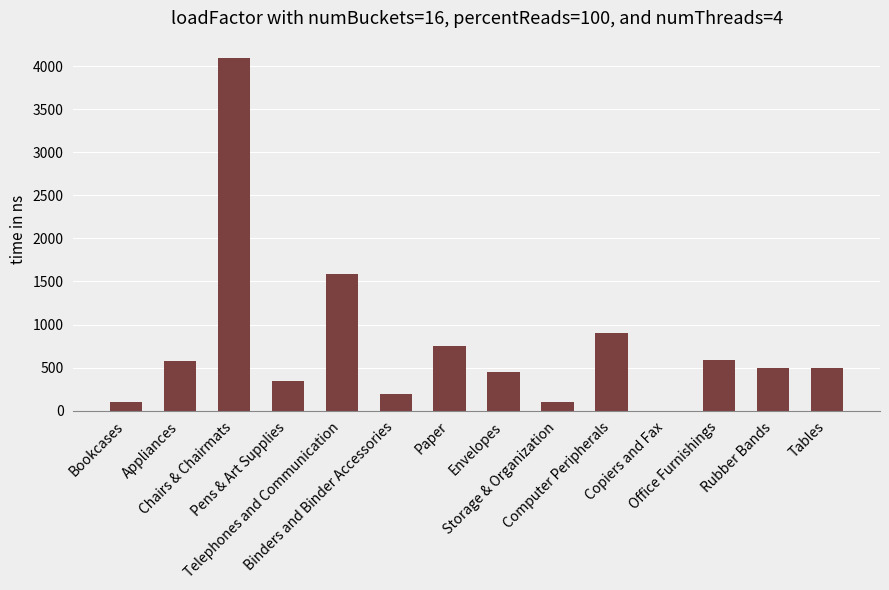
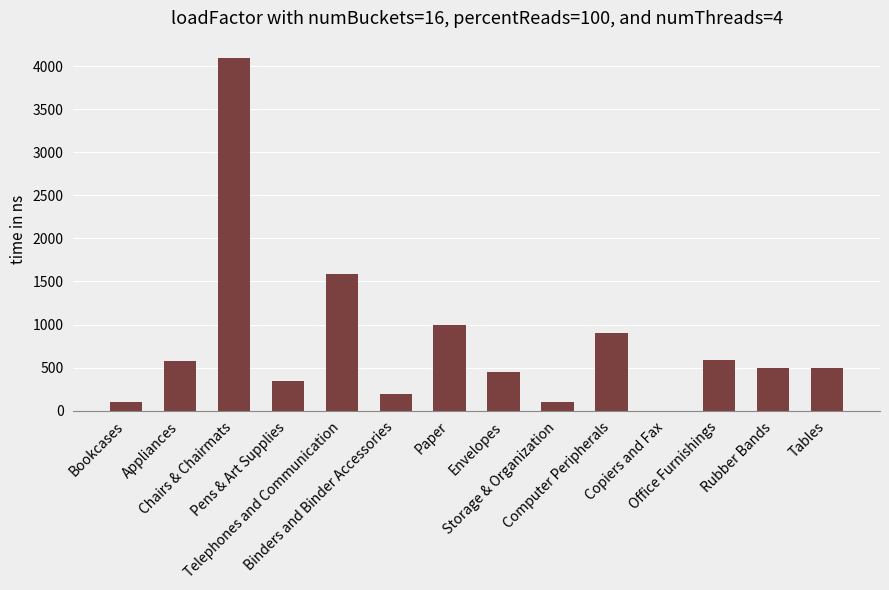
Paper: 700 -> 1000
